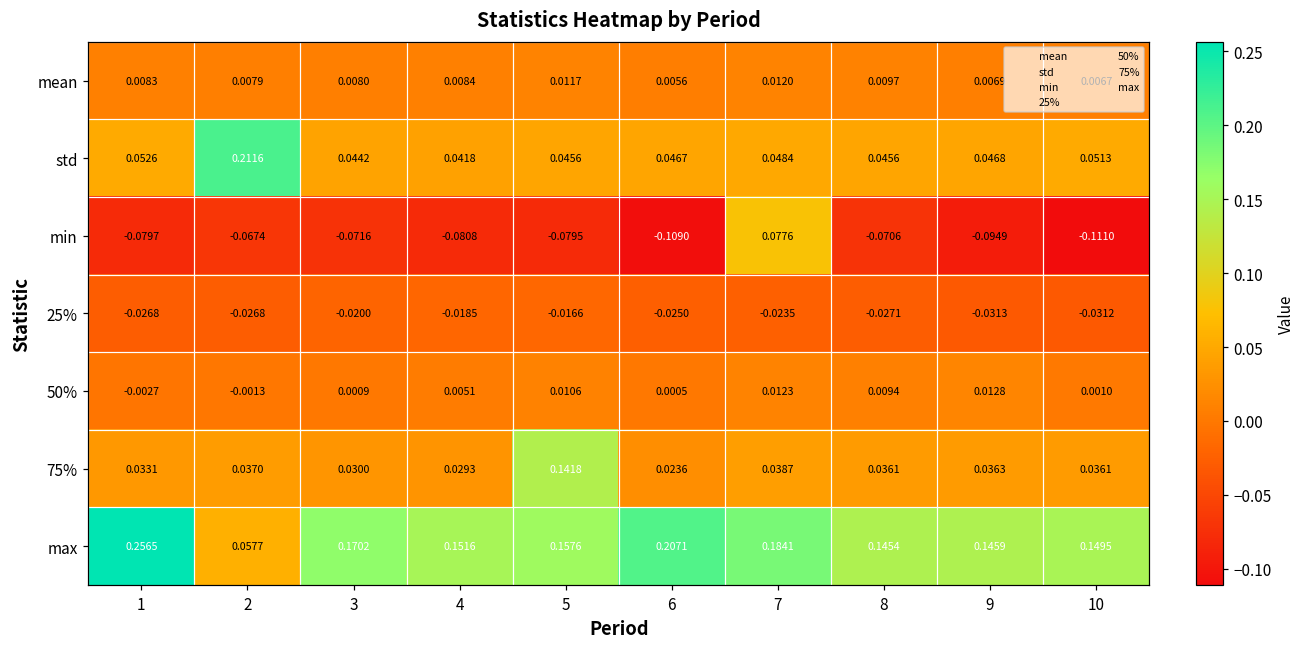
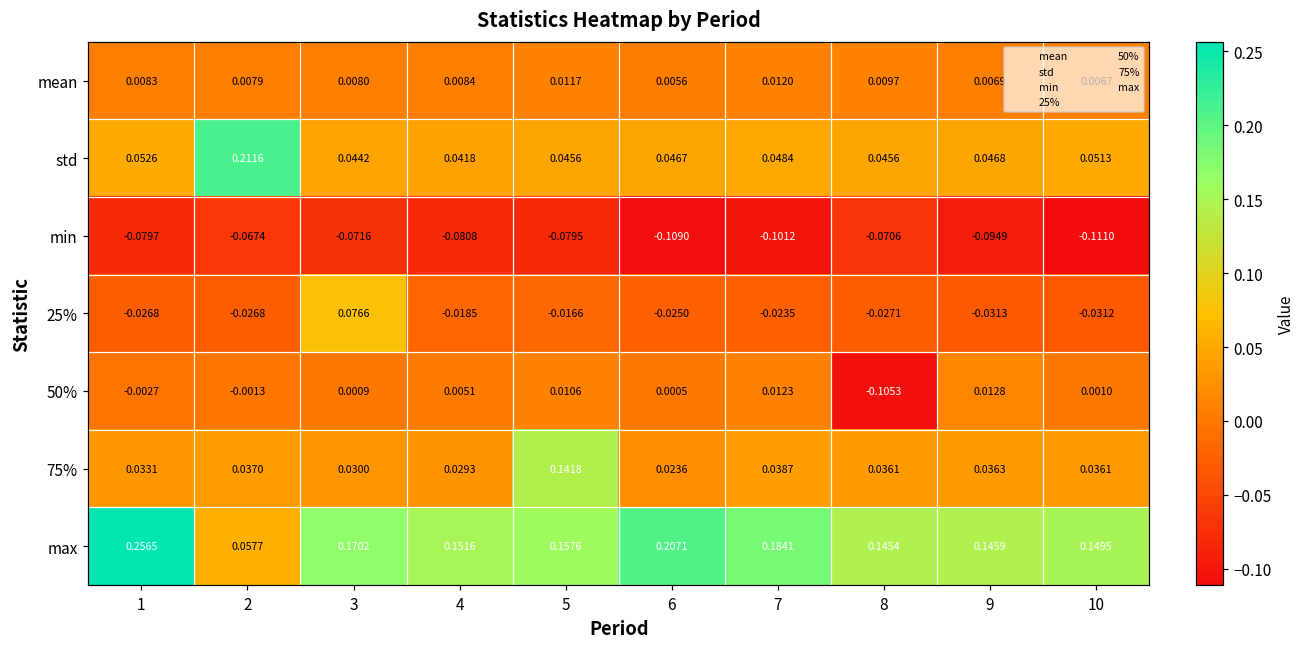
min, 7: 0.0776 -> -0.1012
25%, 3: -0.0200 -> 0.0766
50%, 8: 0.0094 -> -0.1053
